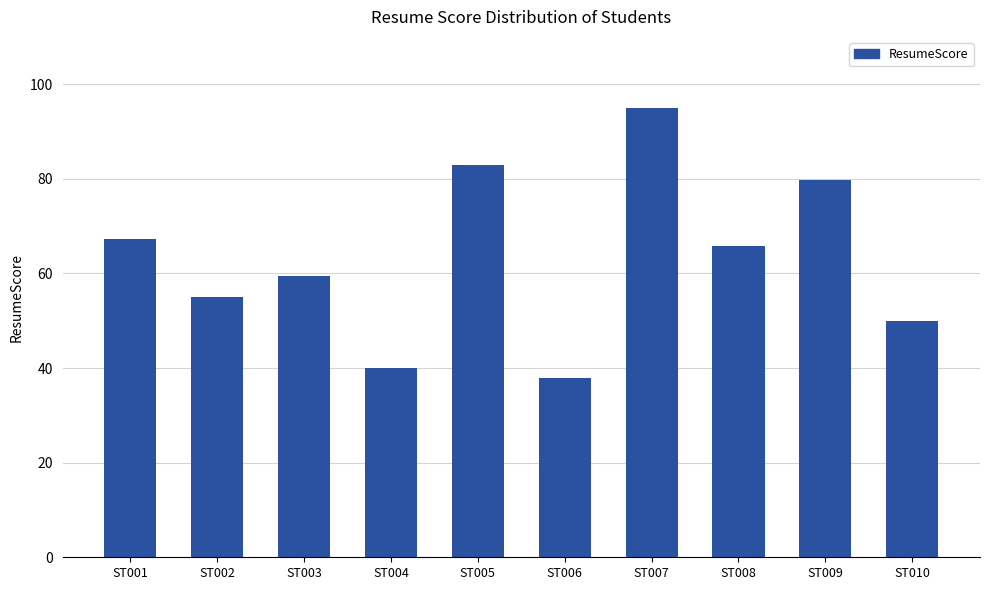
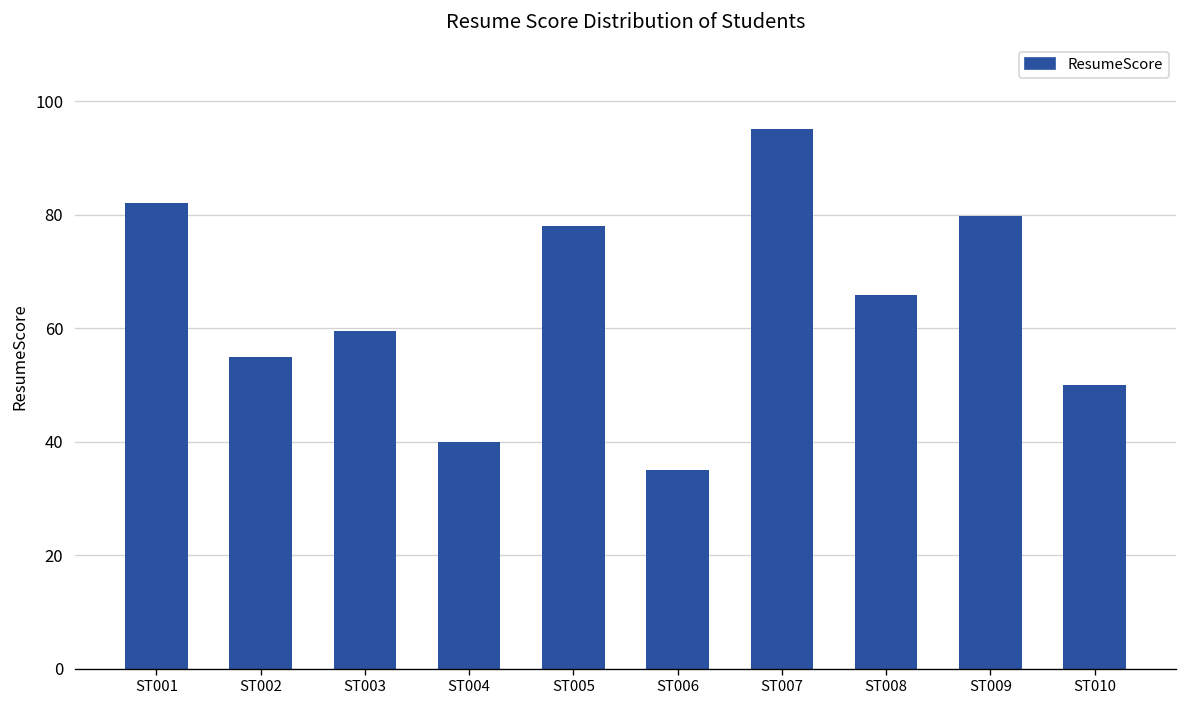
ST001: 67 -> 82
ST005: 83 -> 78
ST006: 38 -> 35
